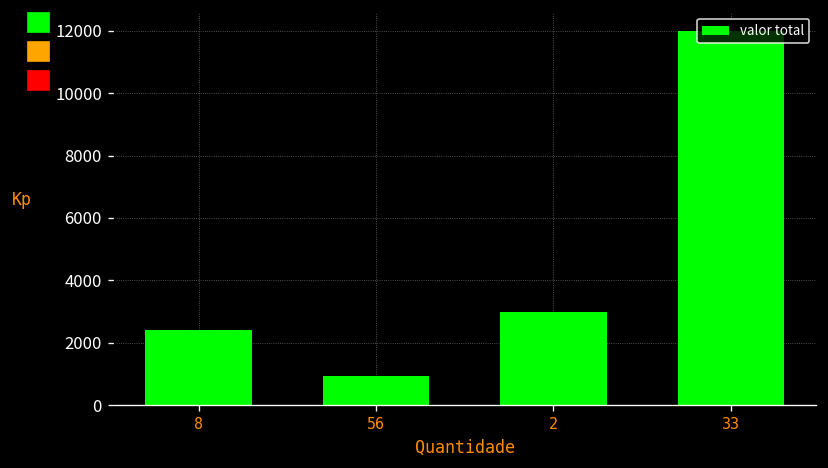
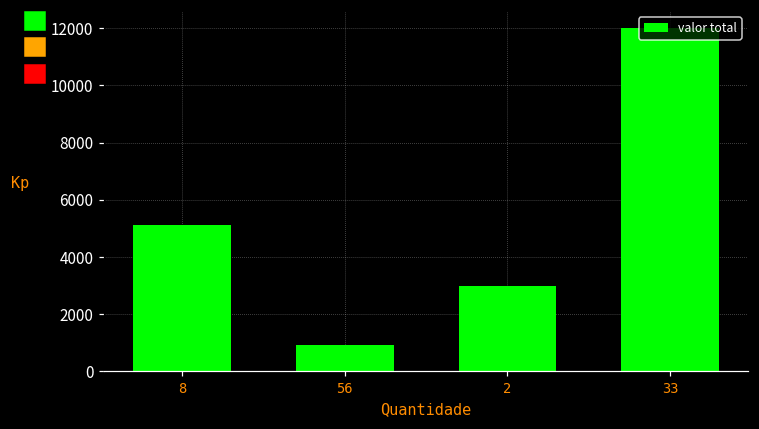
8: 2400 -> 5100
